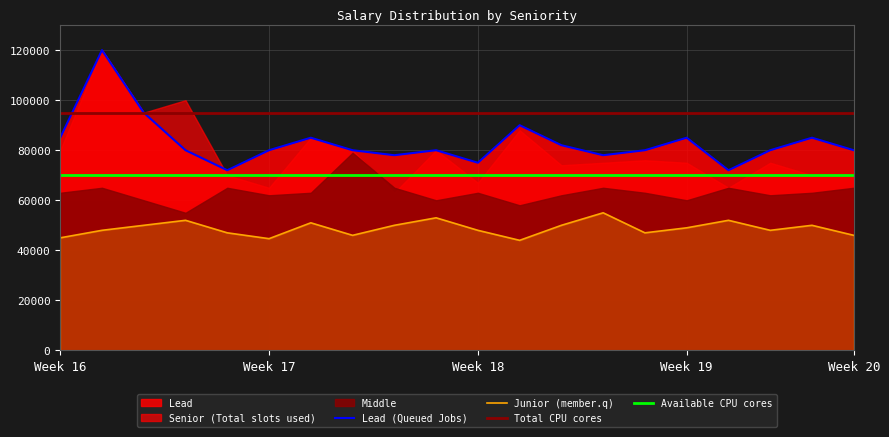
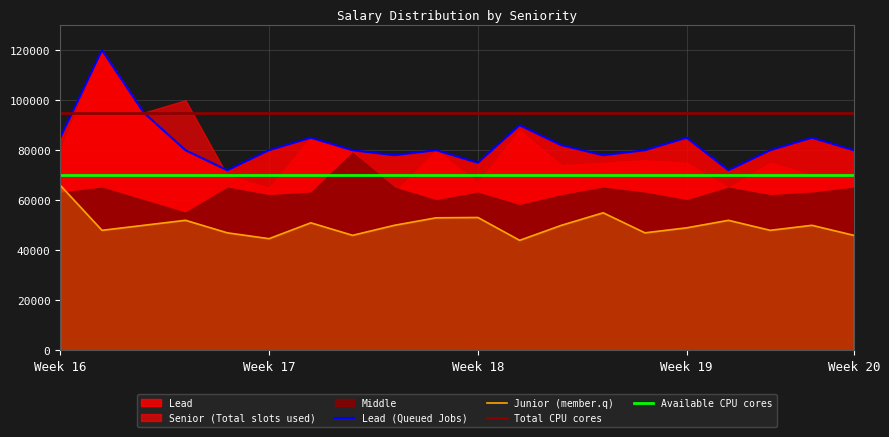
Junior (member.q), Week 16: 45000 -> 66000
Junior (member.q), Week 18: 48000 -> 53000
